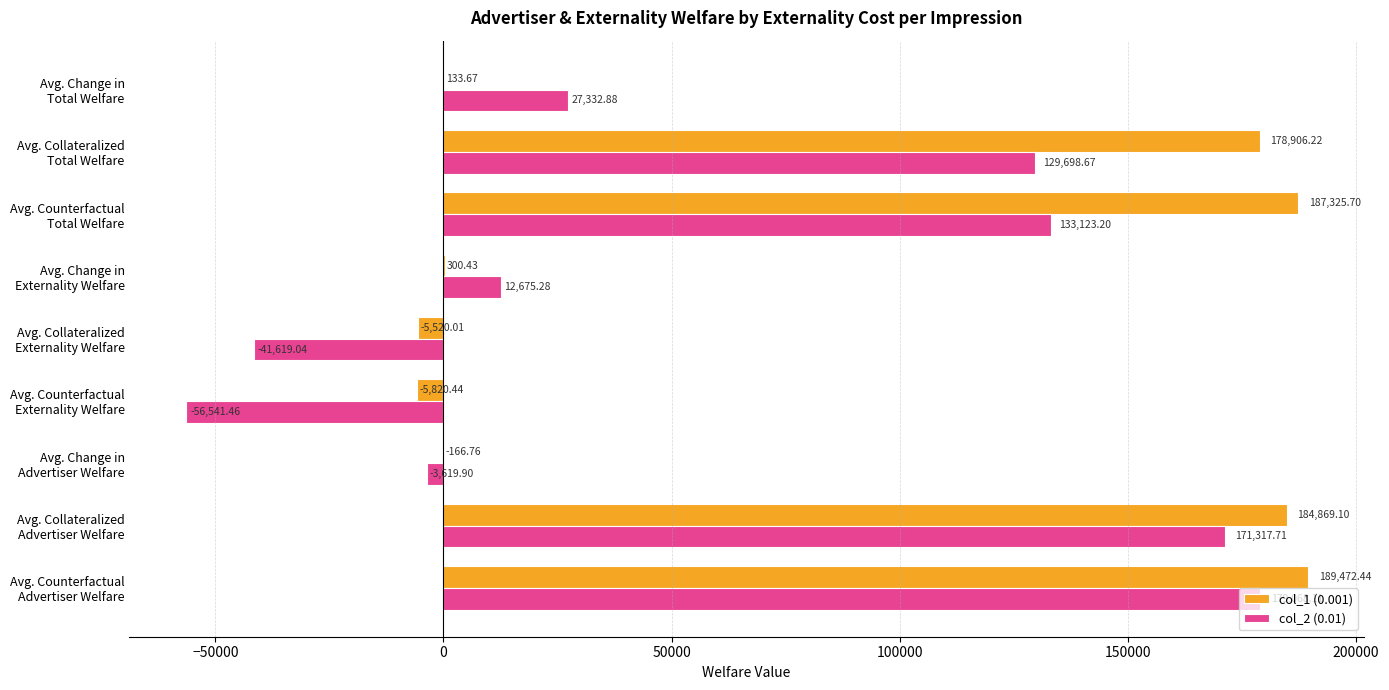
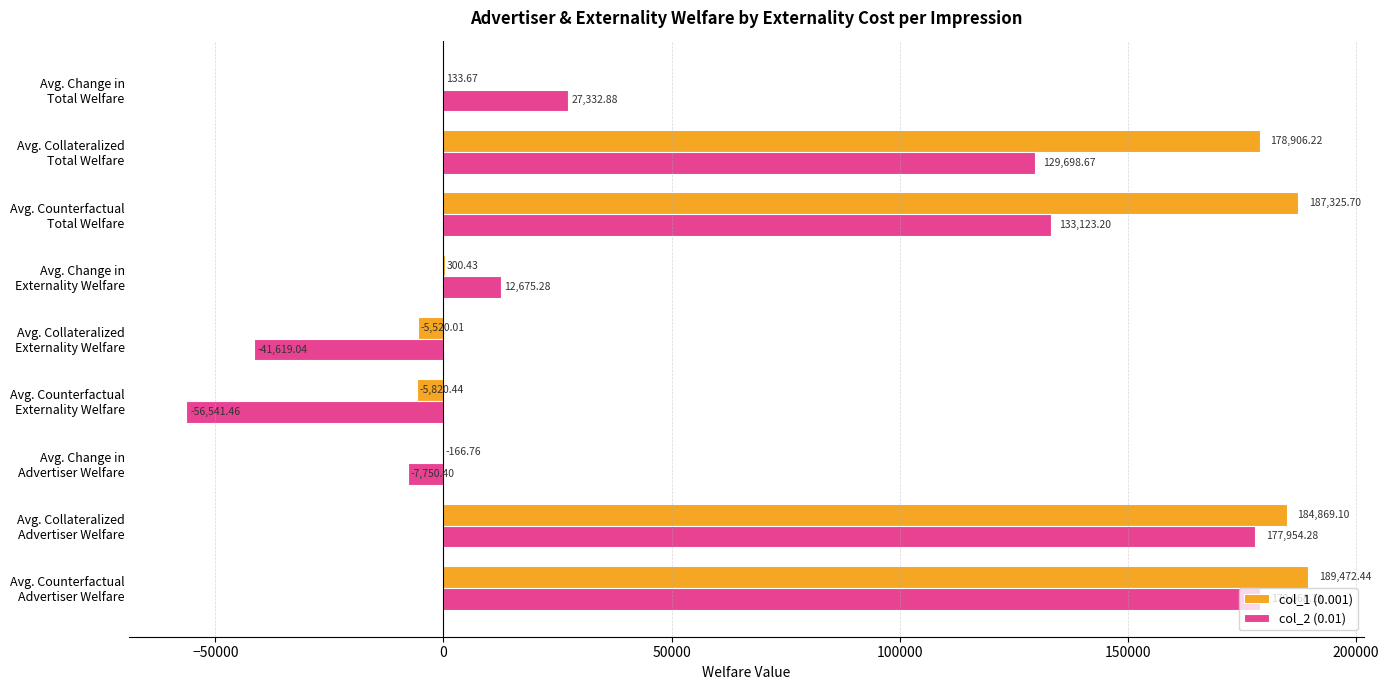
col_2 (0.01), Avg. Change in Advertiser Welfare: -3,619.90 -> -7,750.40
col_2 (0.01), Avg. Collateralized Advertiser Welfare: 171,317.71 -> 177,954.28
